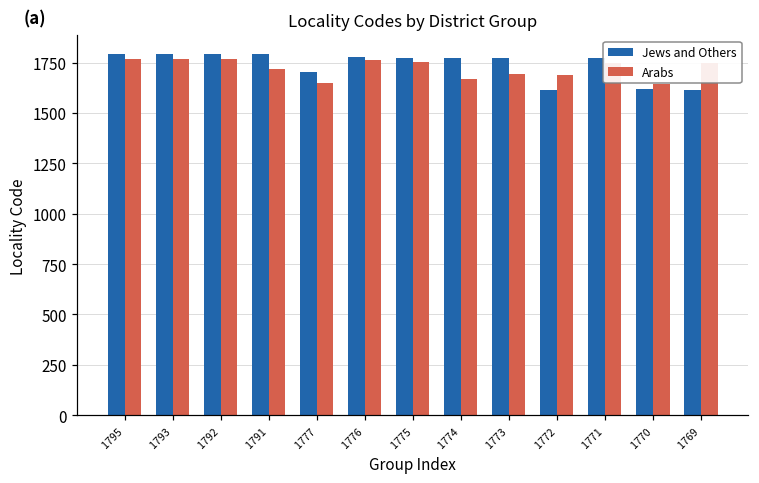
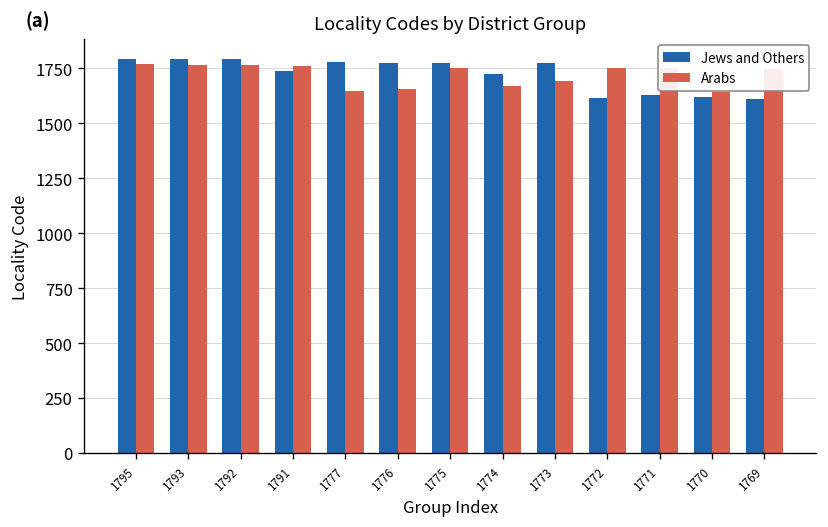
Jews and Others, 1791: 1790 -> 1740
Arabs, 1791: 1720 -> 1760
Jews and Others, 1777: 1700 -> 1780
Arabs, 1776: 1760 -> 1660
Jews and Others, 1774: 1770 -> 1720
Arabs, 1772: 1690 -> 1750
Jews and Others, 1771: 1770 -> 1630
